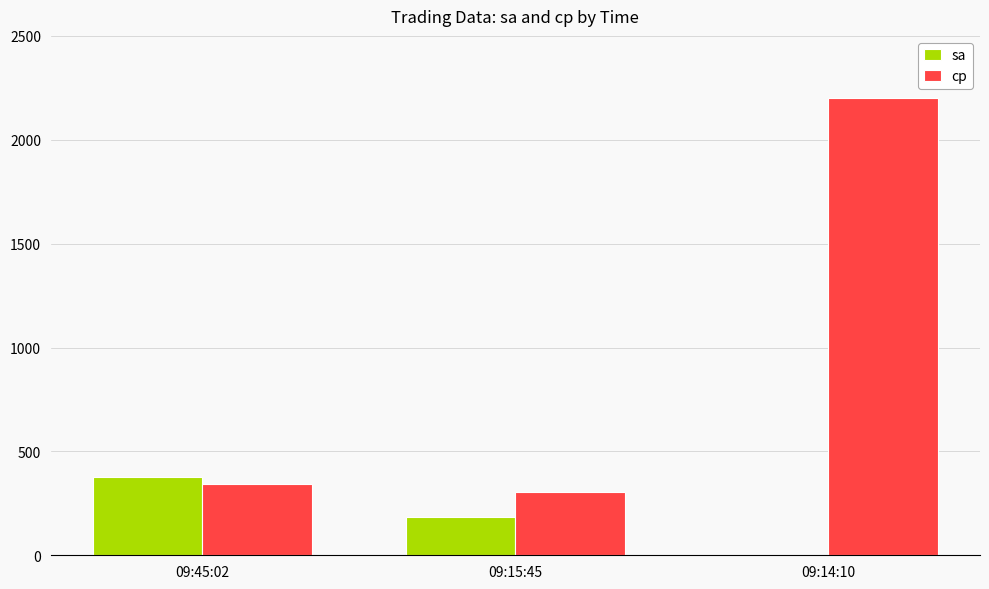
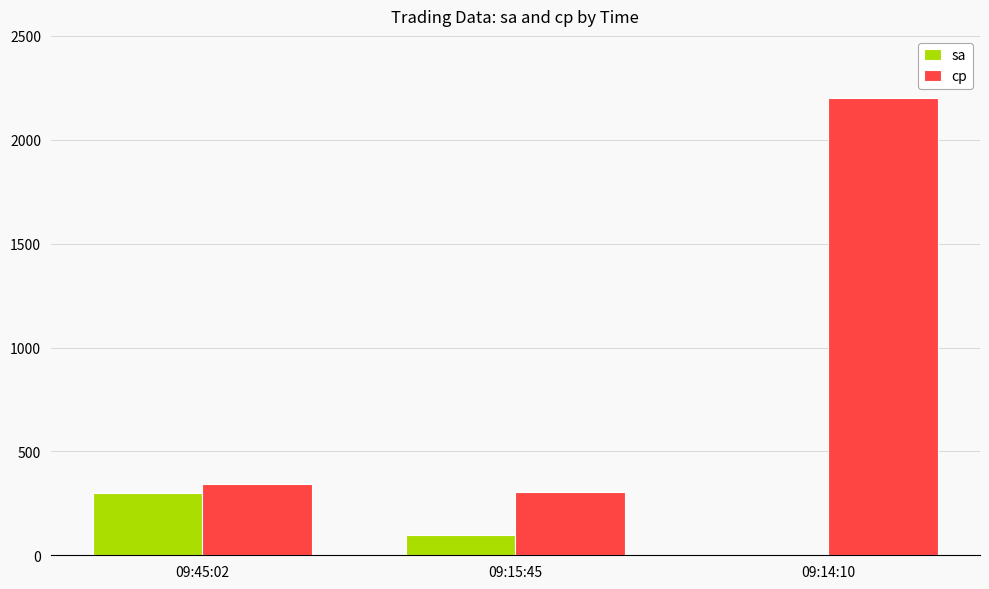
sa, 09:45:02: 380 -> 300
sa, 09:15:45: 180 -> 100
